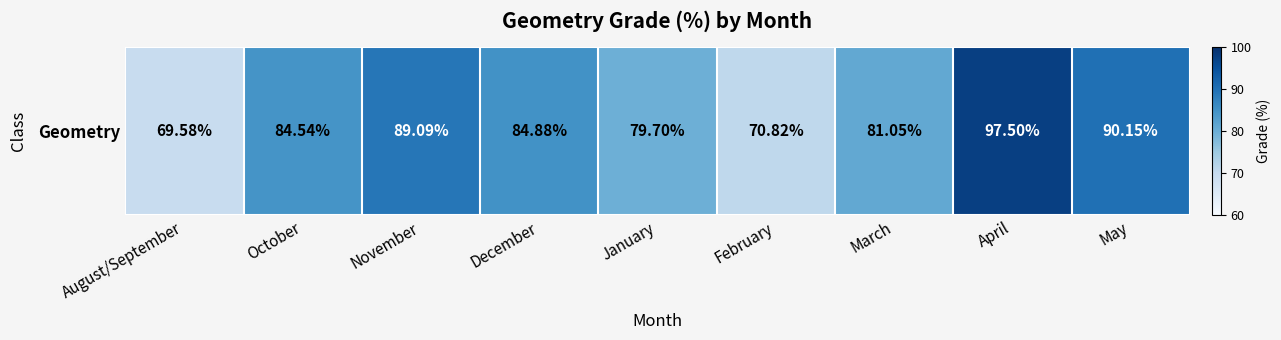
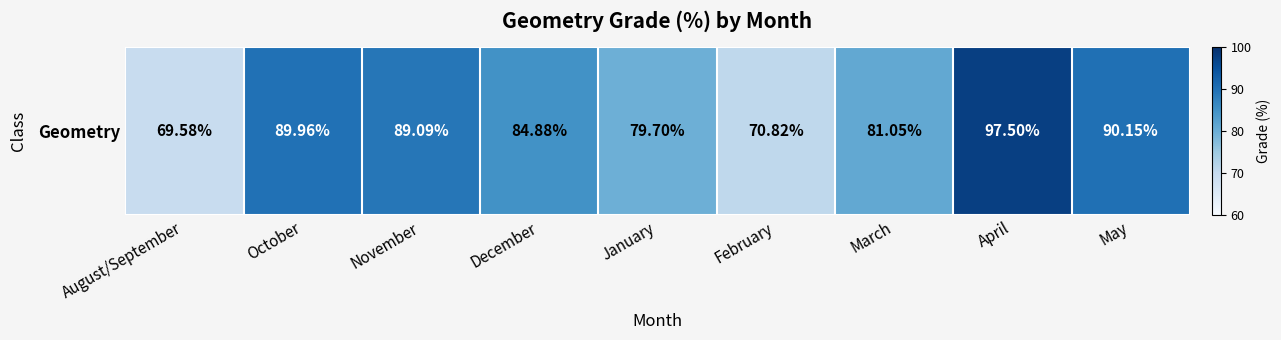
Geometry, October: 84.54% -> 89.96%
